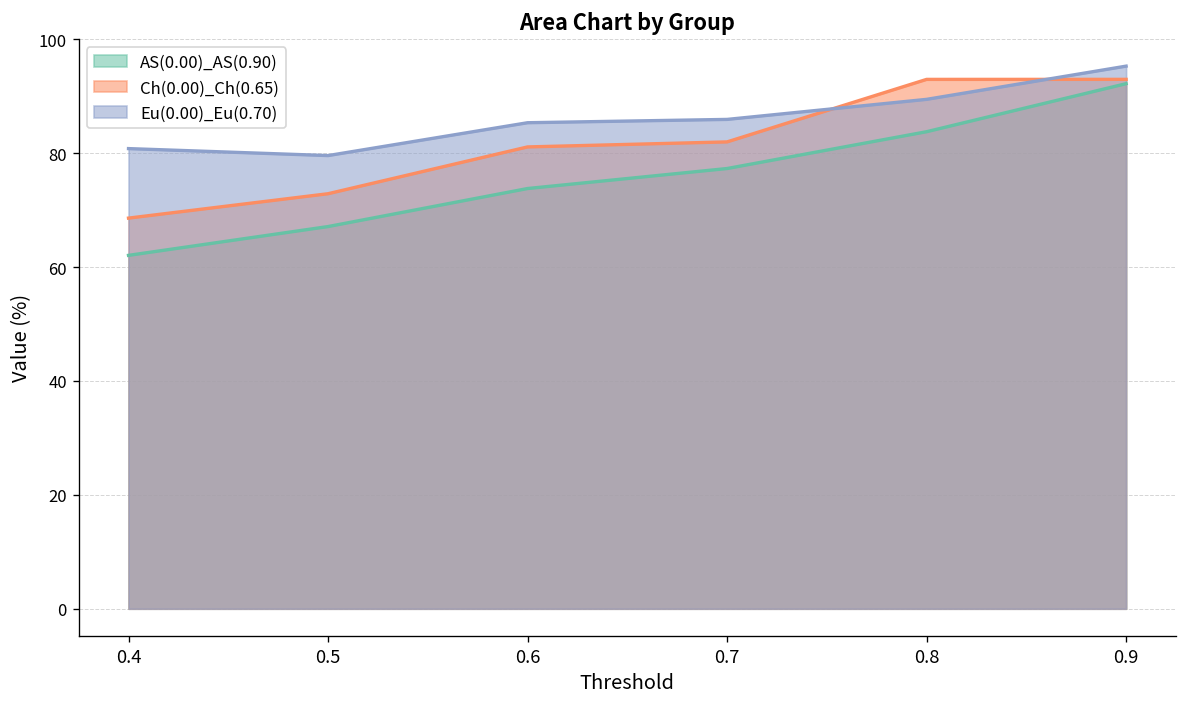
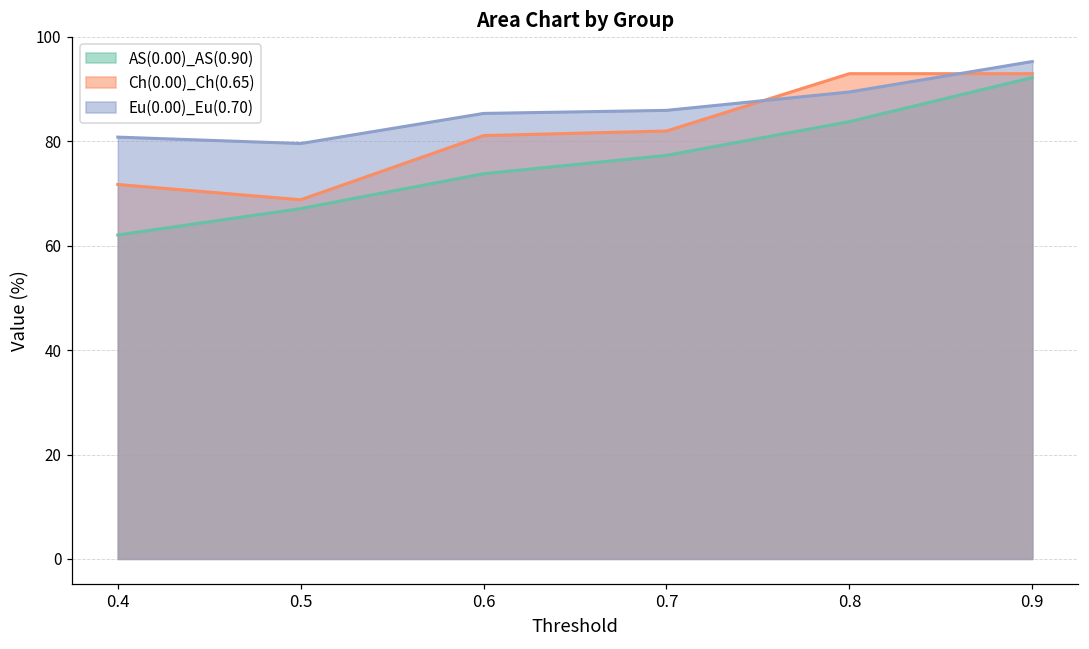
Ch(0.00)_Ch(0.65), 0.4: 69 -> 72
Ch(0.00)_Ch(0.65), 0.5: 73 -> 69
